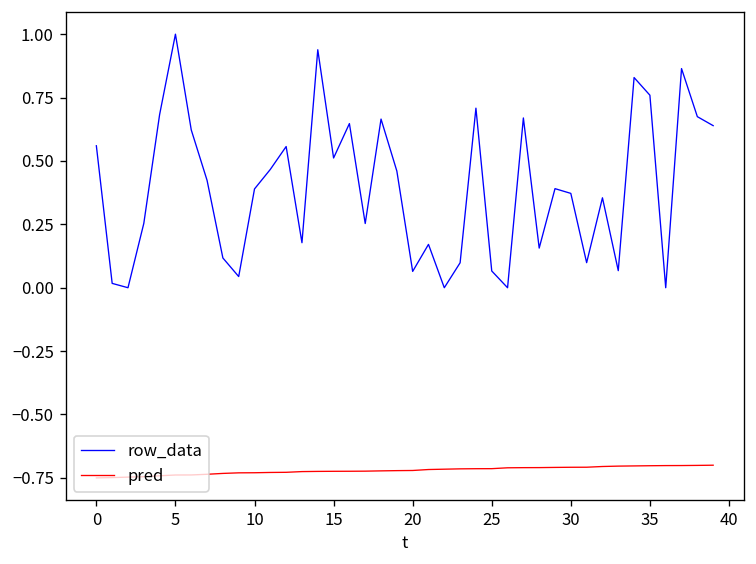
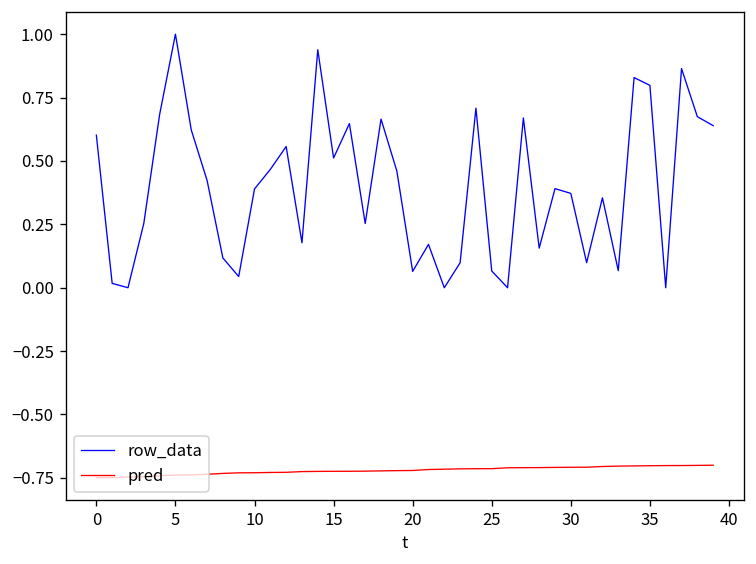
row_data, 0: 0.56 -> 0.60
row_data, 35: 0.76 -> 0.80
